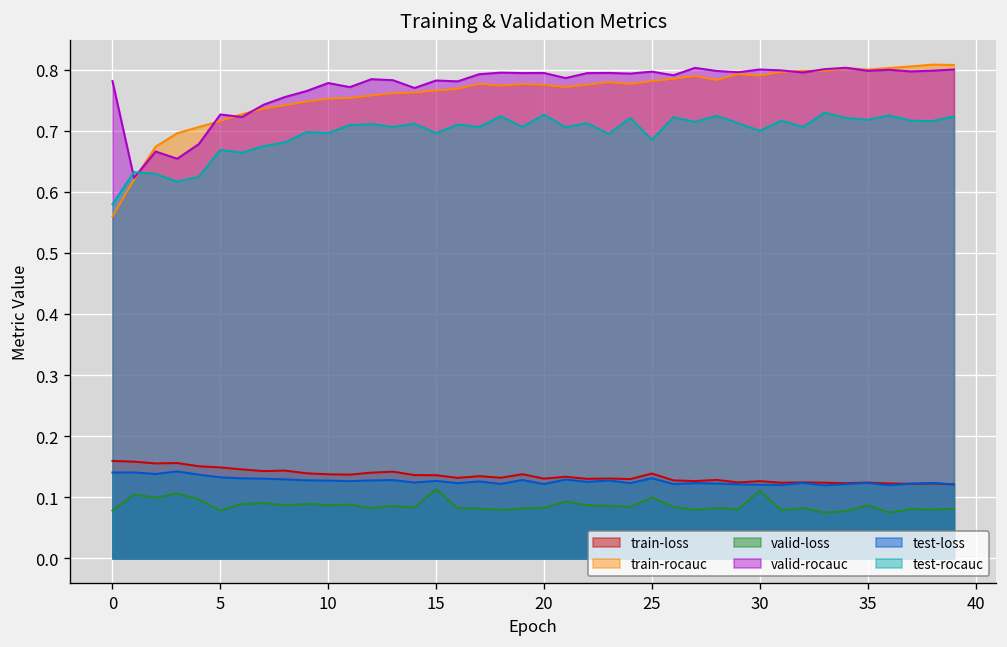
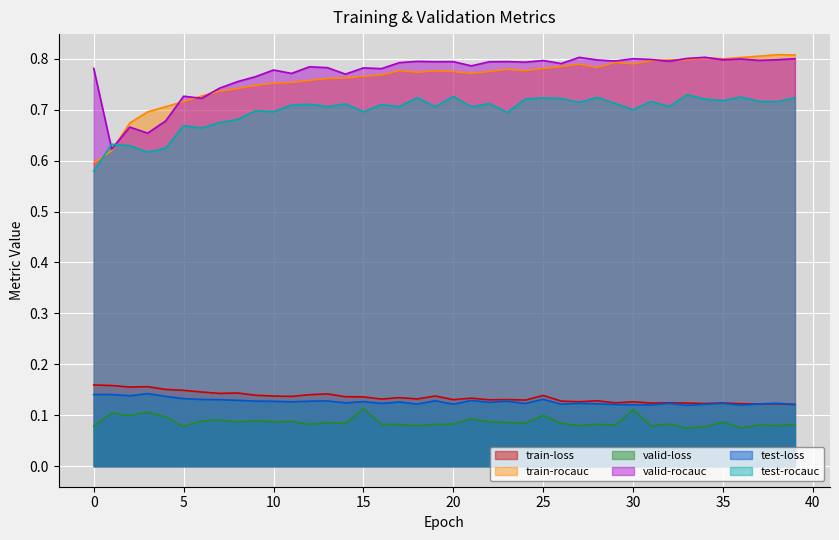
train-rocauc, 0: 0.56 -> 0.60
test-rocauc, 25: 0.69 -> 0.72
